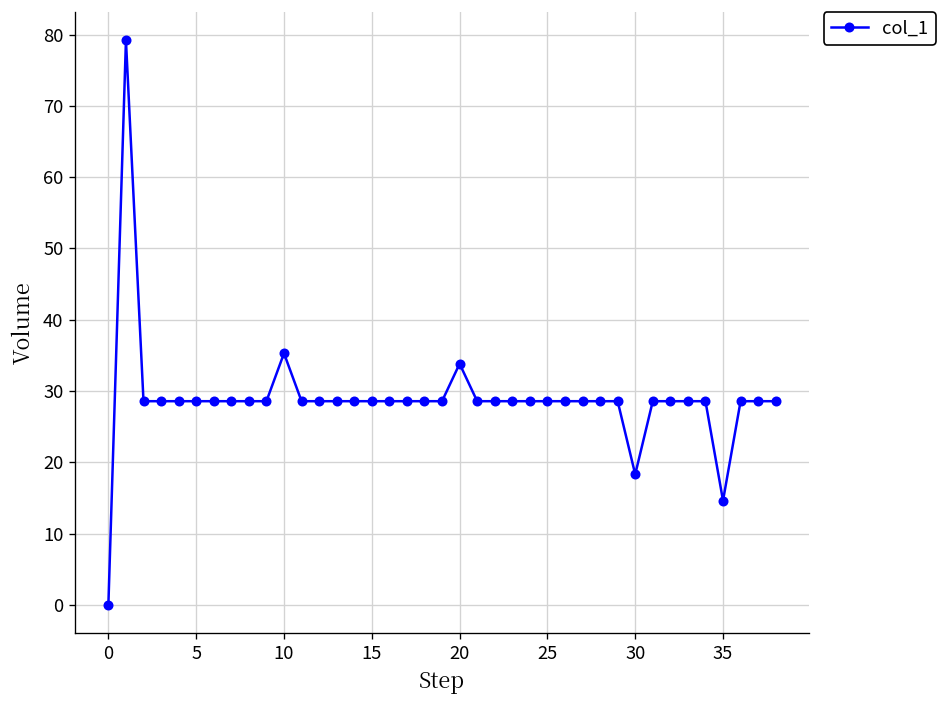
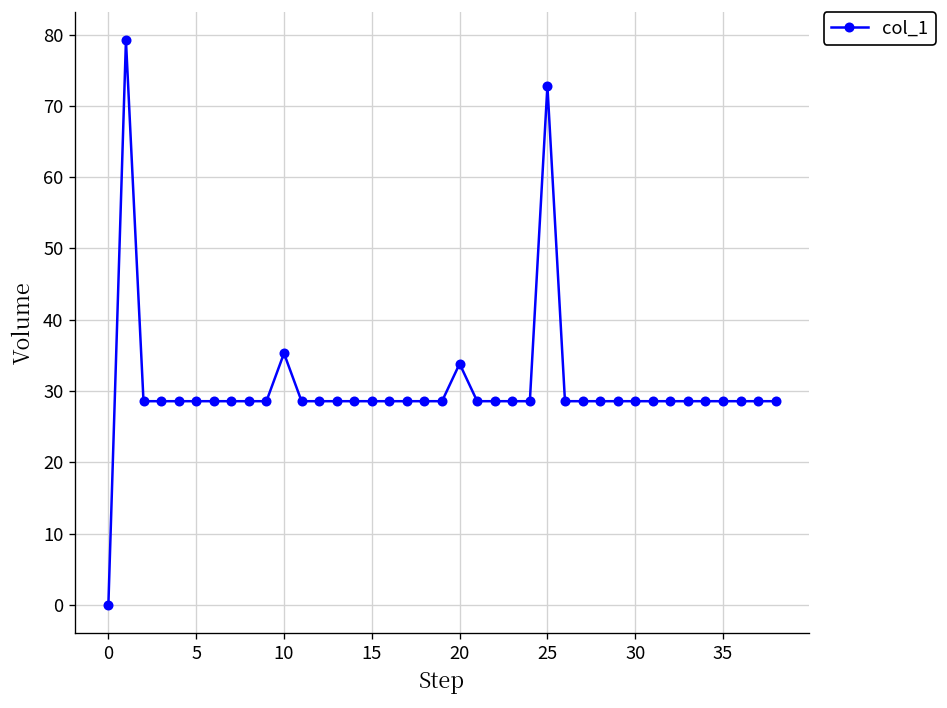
25: 29 -> 73
30: 18 -> 29
35: 15 -> 29
